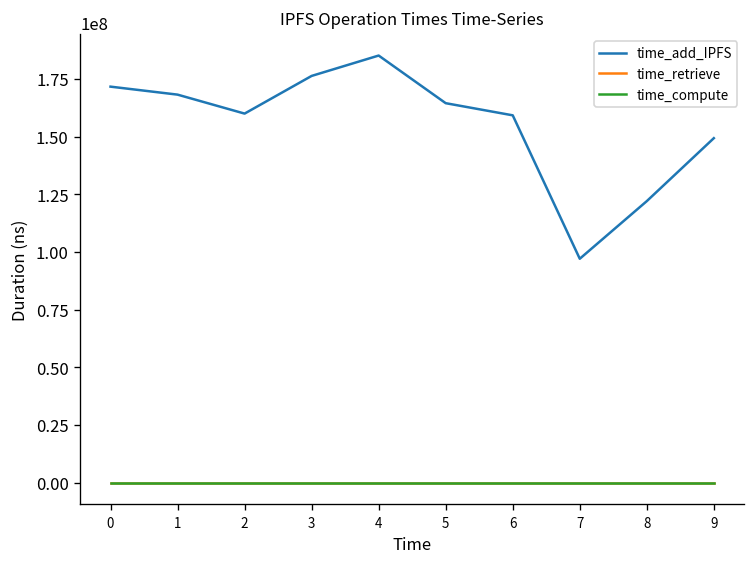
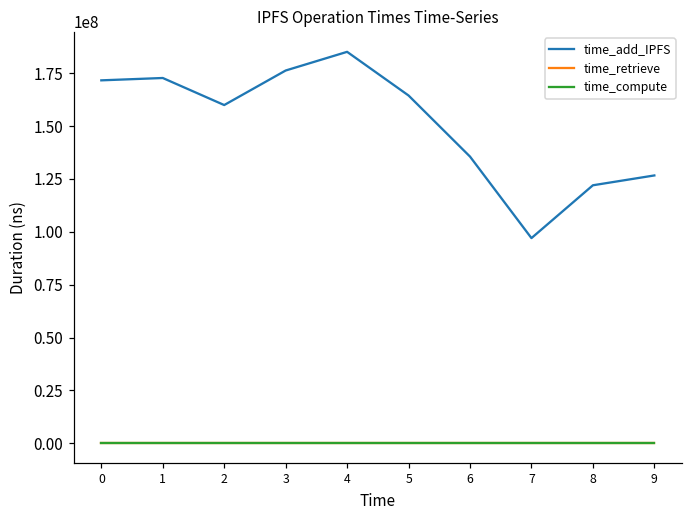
time_add_IPFS, 1: 168000000 -> 173000000
time_add_IPFS, 6: 159000000 -> 136000000
time_add_IPFS, 9: 149000000 -> 127000000
